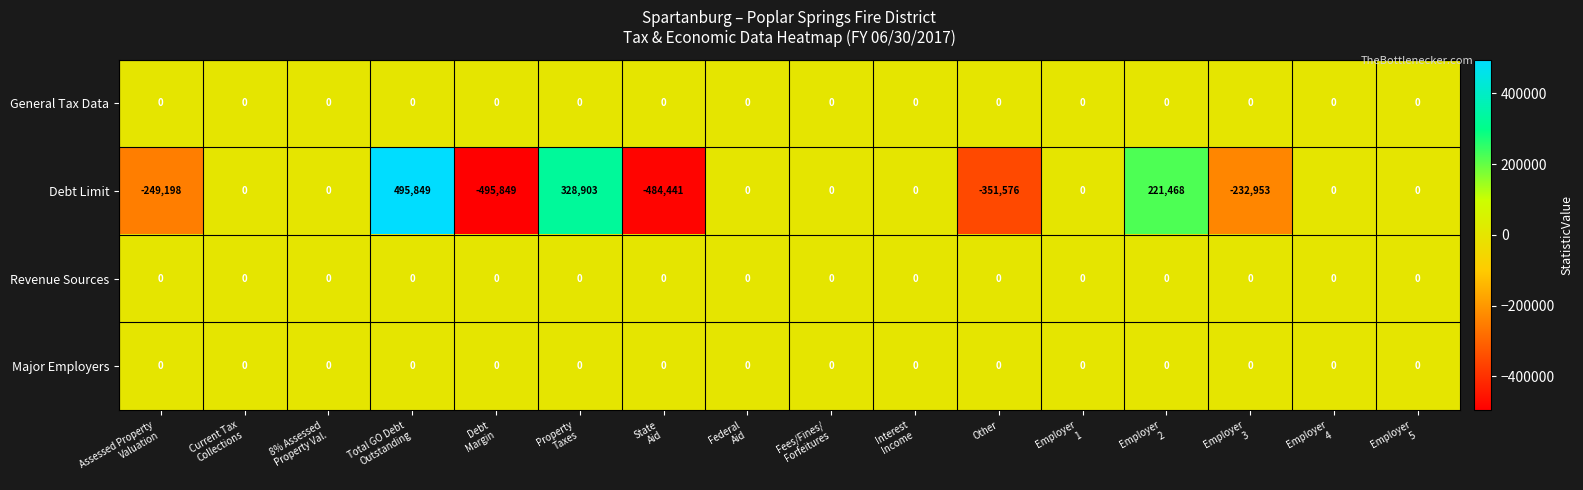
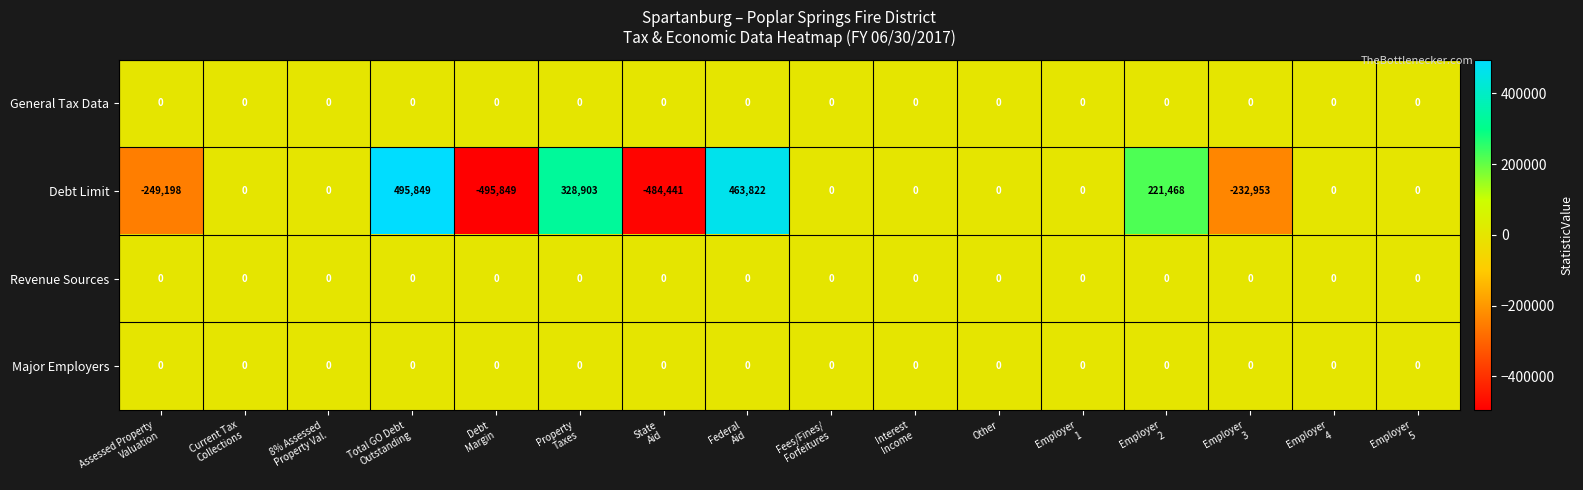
Debt Limit, Federal Aid: 0 -> 463,822
Debt Limit, Other: -351,576 -> 0
